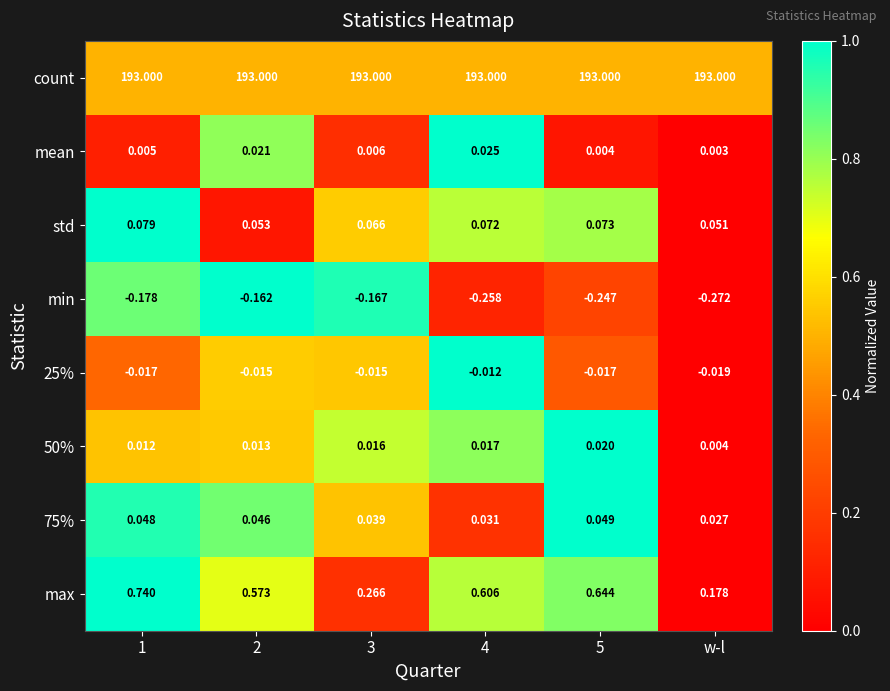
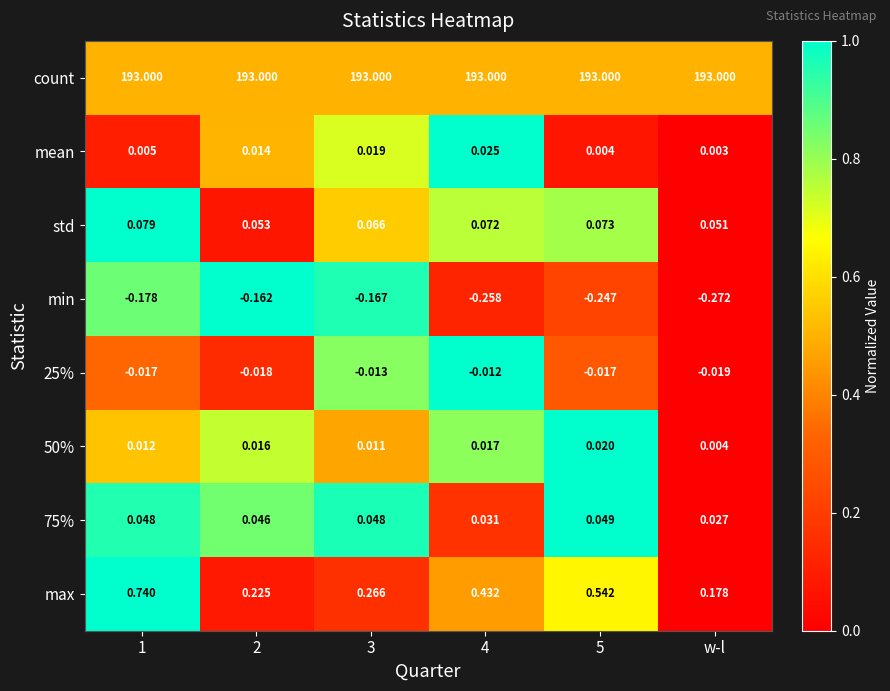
mean, 2: 0.021 -> 0.014
mean, 3: 0.006 -> 0.019
25%, 2: -0.015 -> -0.018
25%, 3: -0.015 -> -0.013
50%, 2: 0.013 -> 0.016
50%, 3: 0.016 -> 0.011
75%, 3: 0.039 -> 0.048
max, 2: 0.573 -> 0.225
max, 4: 0.606 -> 0.432
max, 5: 0.644 -> 0.542
